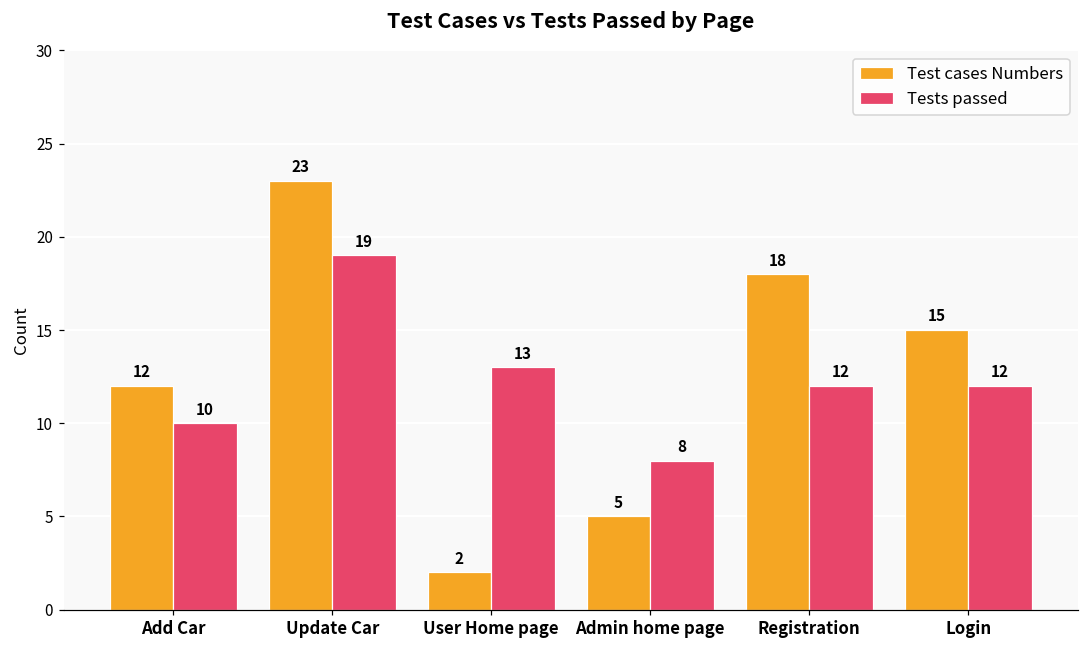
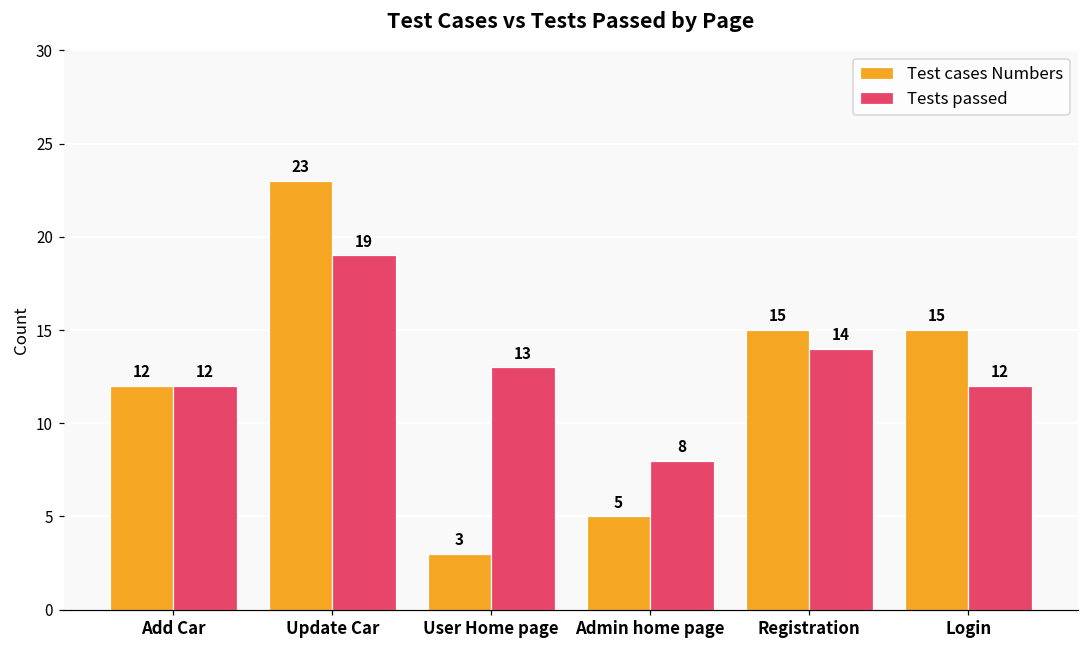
Tests passed, Add Car: 10 -> 12
Test cases Numbers, User Home page: 2 -> 3
Test cases Numbers, Registration: 18 -> 15
Tests passed, Registration: 12 -> 14
